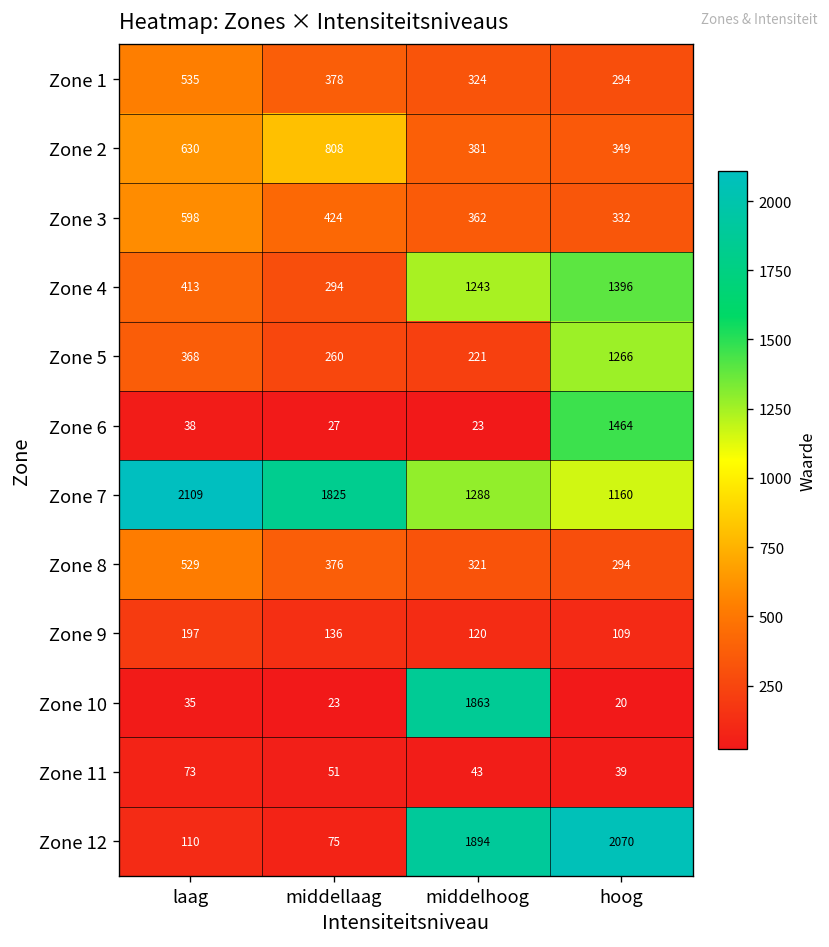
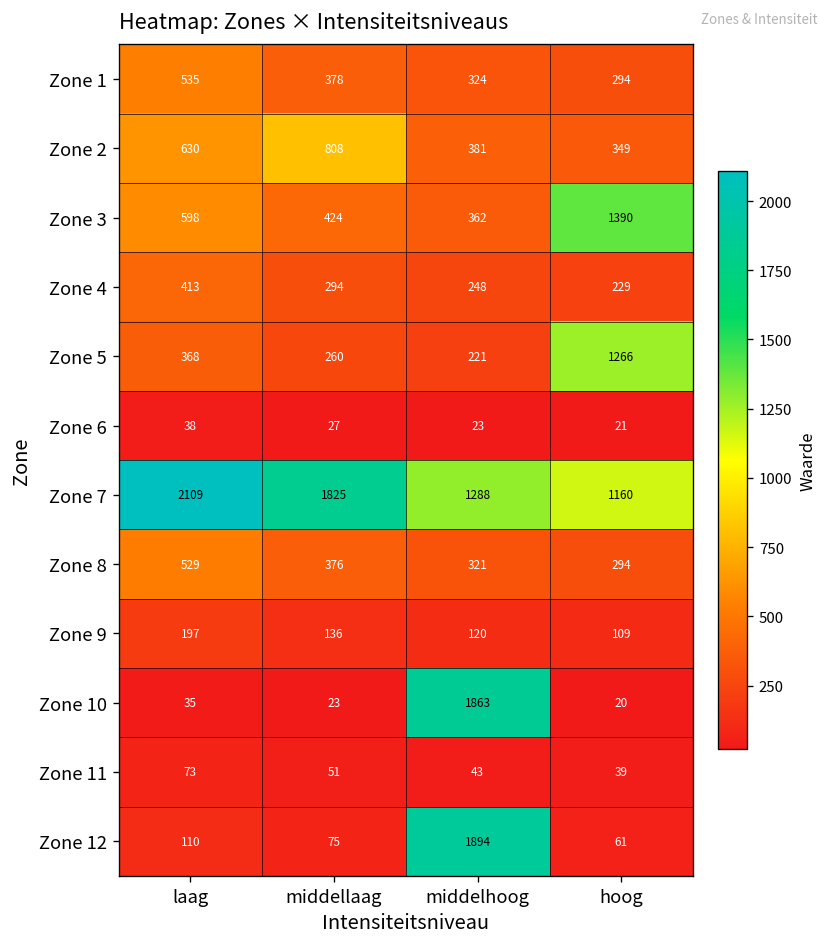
Zone 3, hoog: 332 -> 1390
Zone 4, middelhoog: 1243 -> 248
Zone 4, hoog: 1396 -> 229
Zone 6, hoog: 1464 -> 21
Zone 12, hoog: 2070 -> 61
